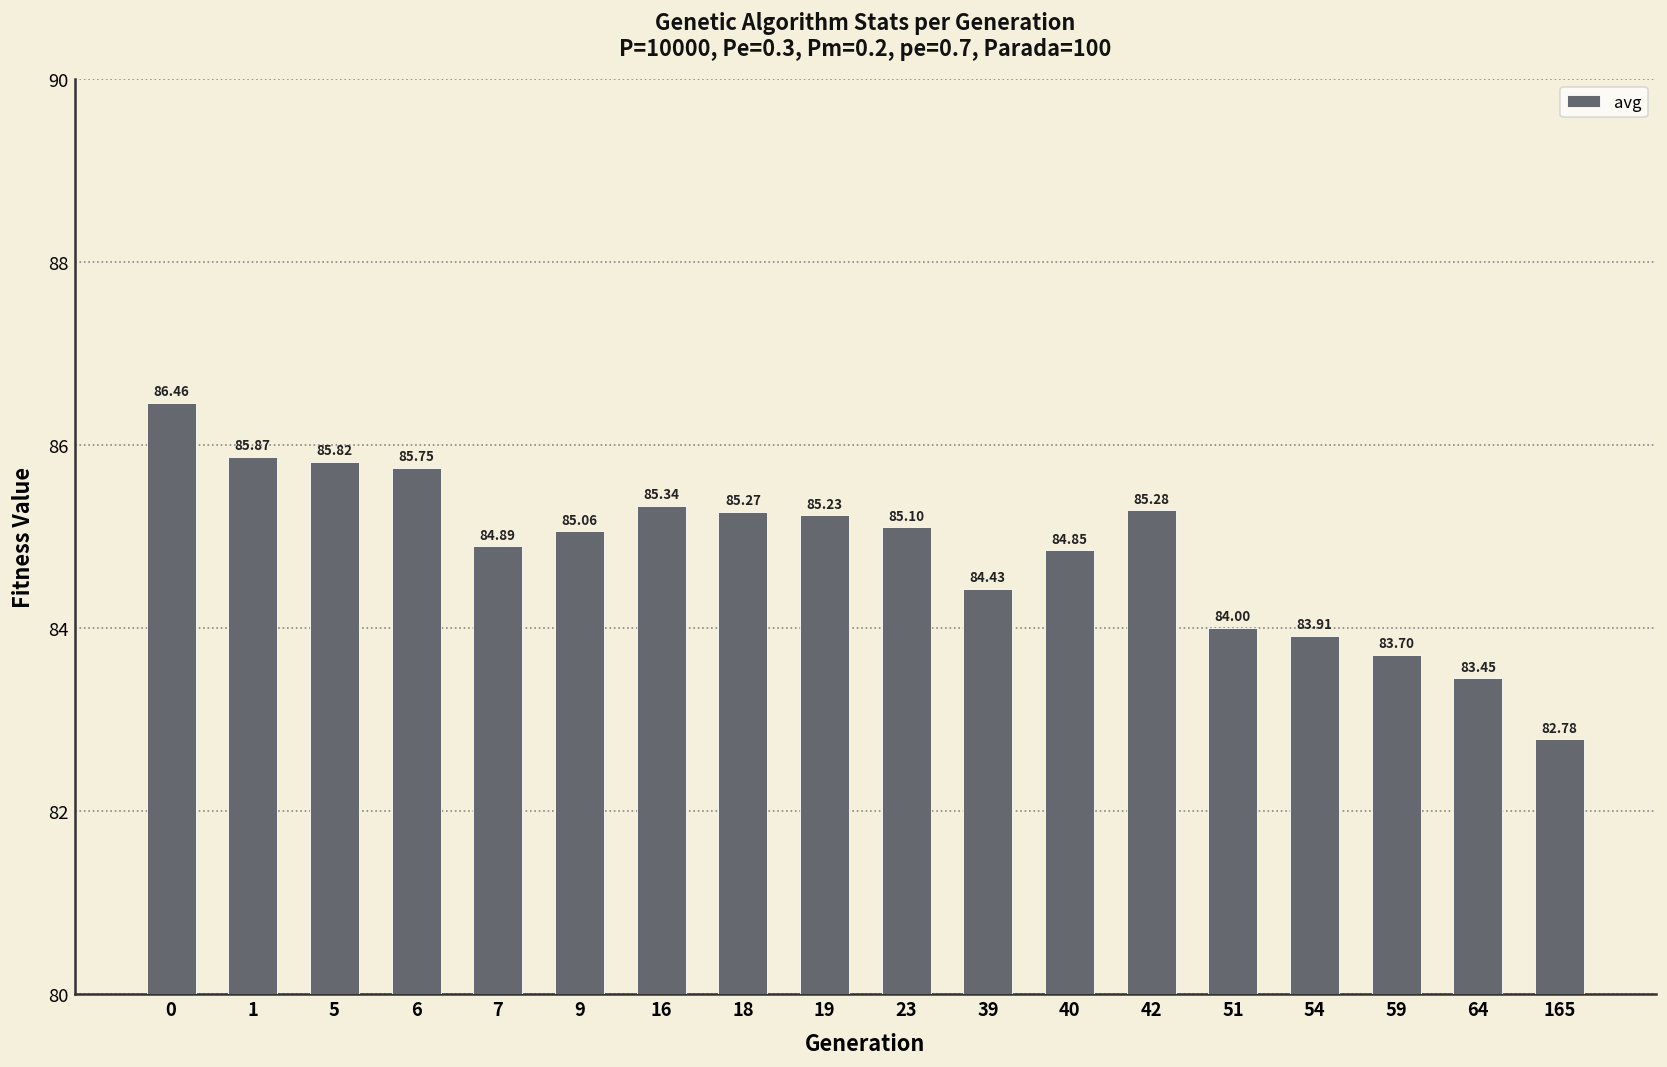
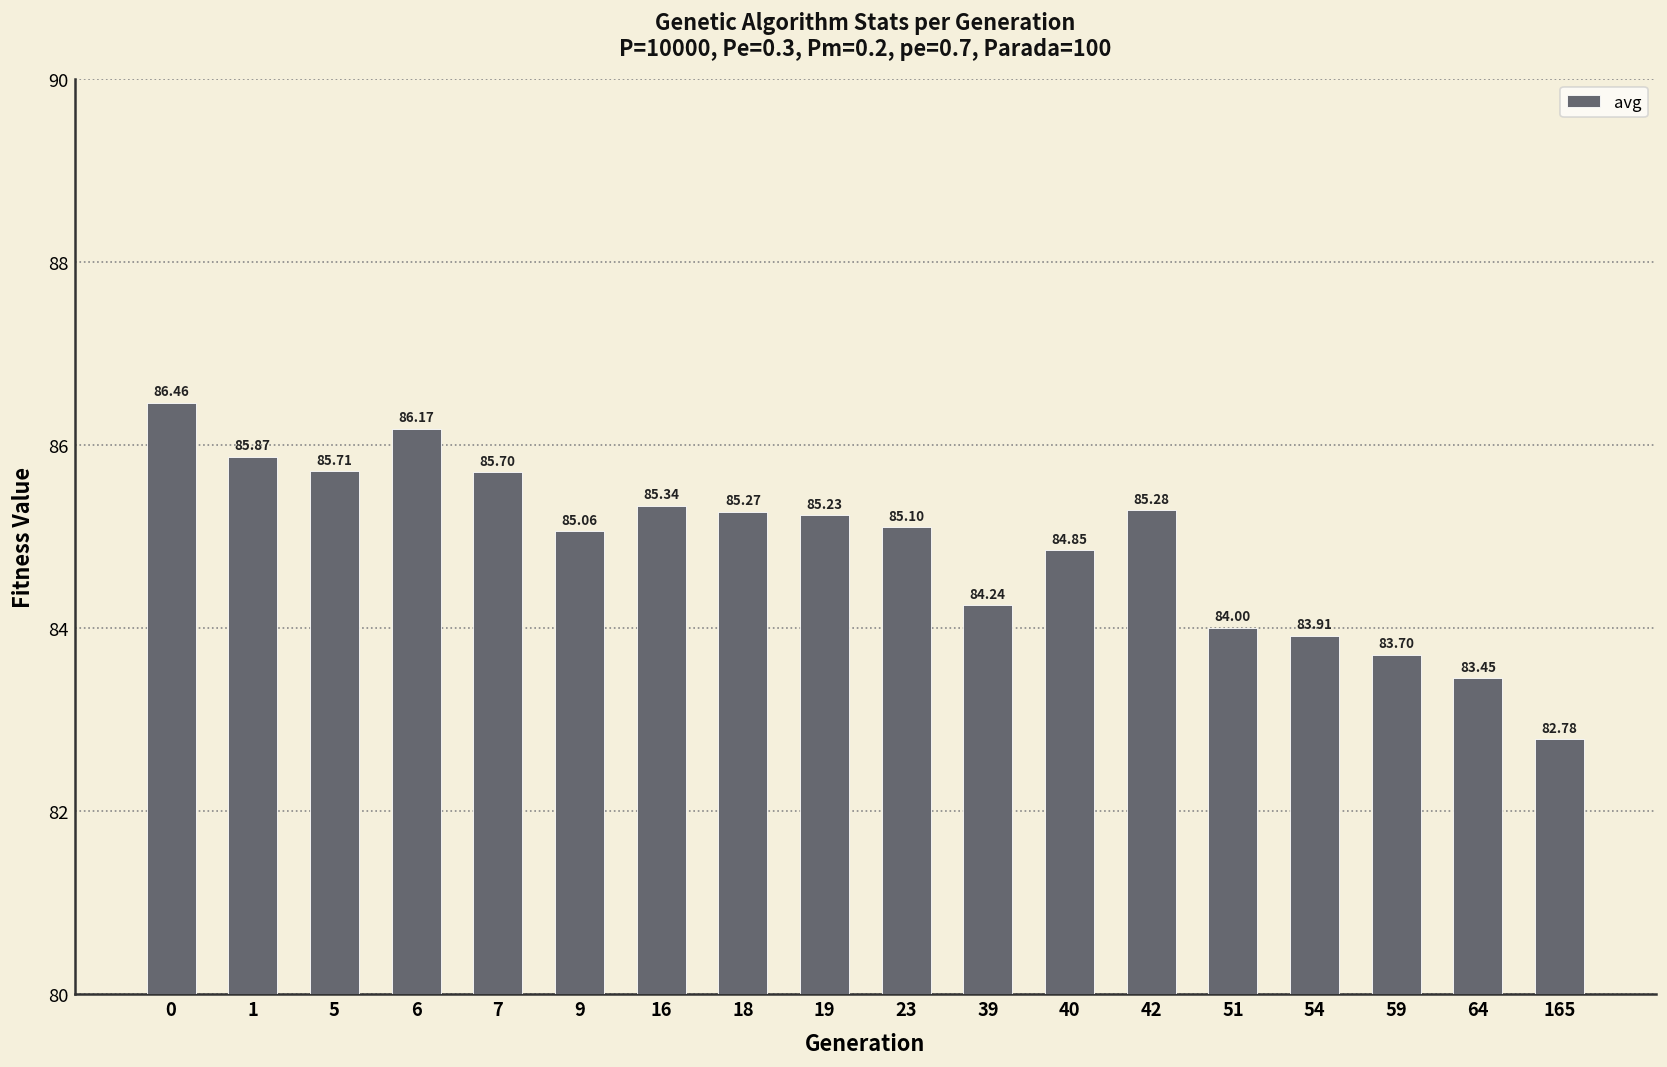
5: 85.82 -> 85.71
6: 85.75 -> 86.17
7: 84.89 -> 85.70
39: 84.43 -> 84.24
